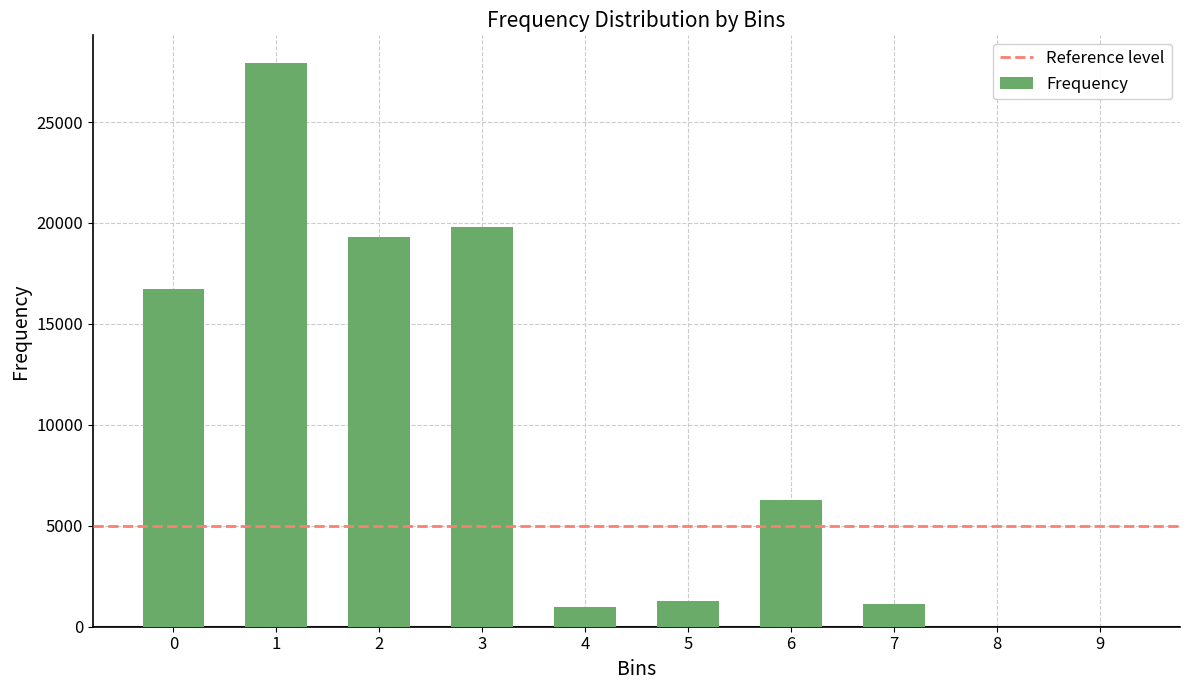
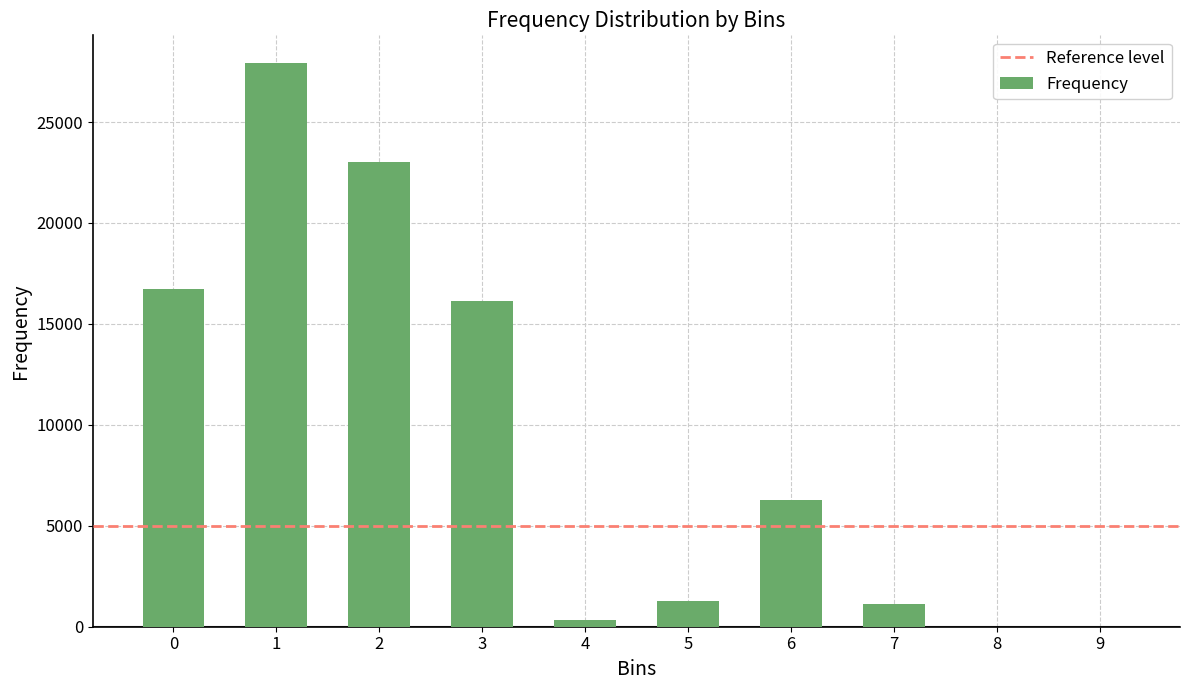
2: 19300 -> 23000
3: 19800 -> 16100
4: 1000 -> 300
